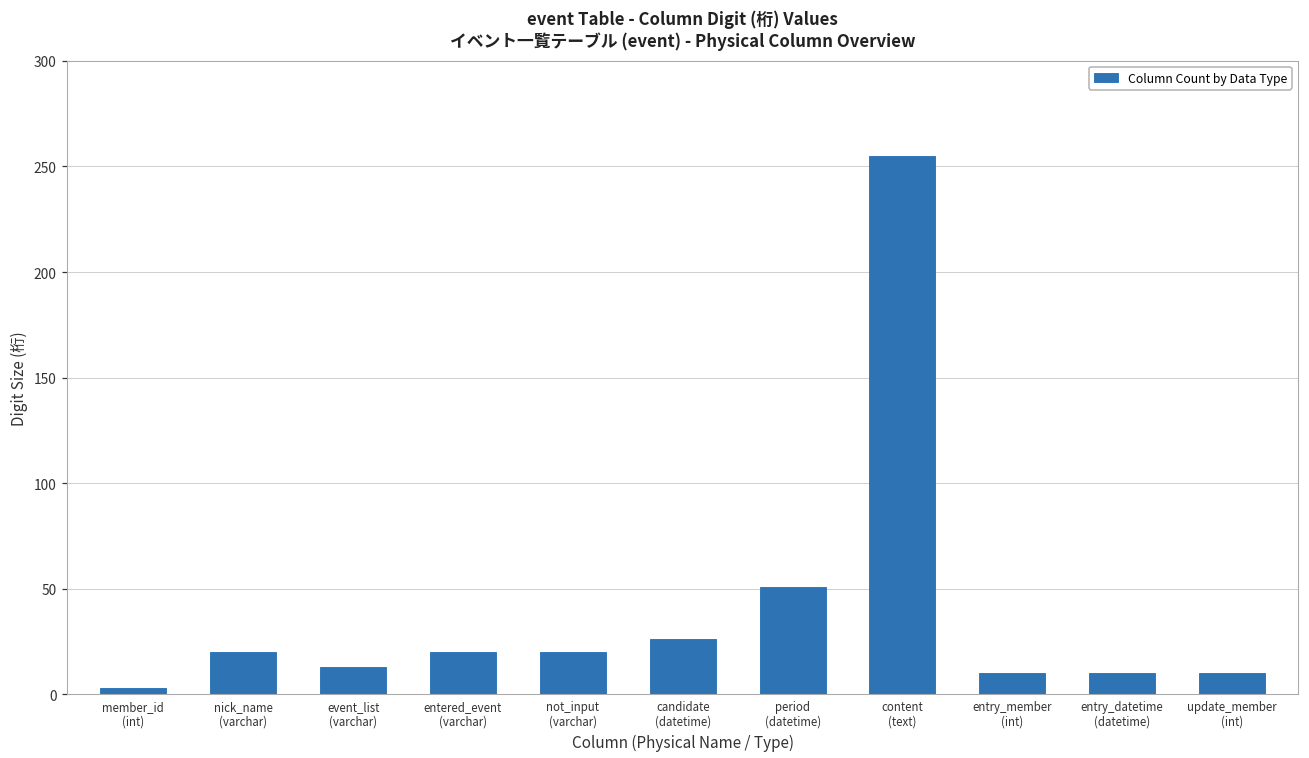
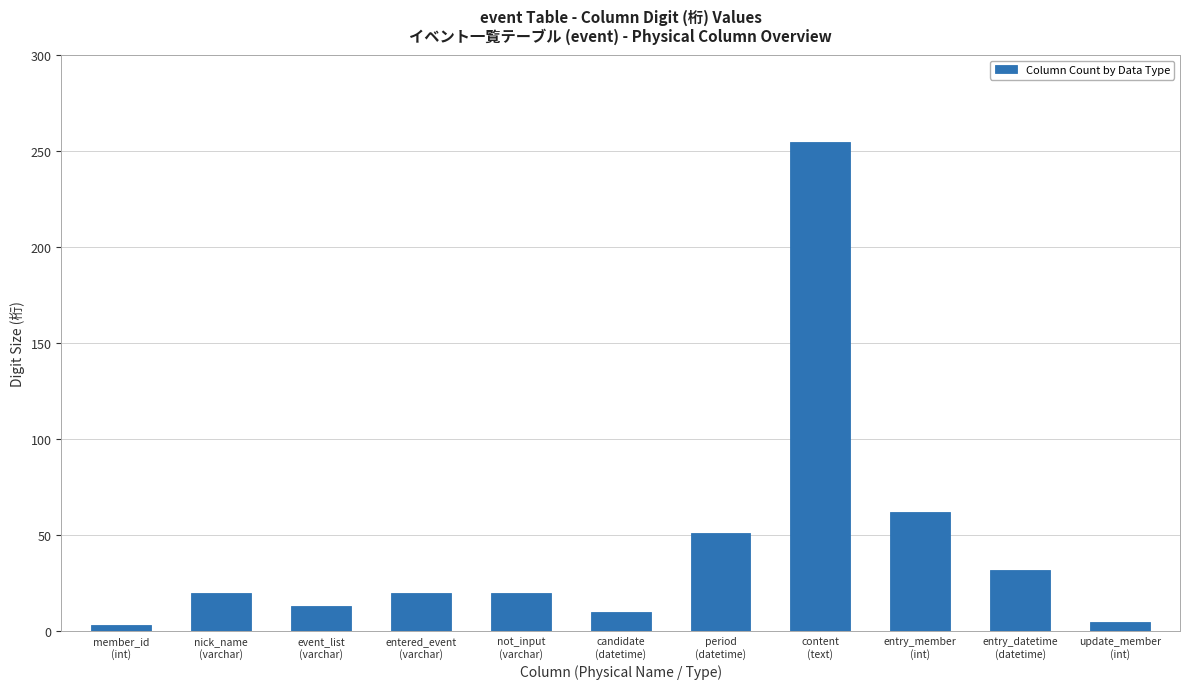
candidate (datetime): 26 -> 10
entry_member (int): 10 -> 62
entry_datetime (datetime): 10 -> 32
update_member (int): 10 -> 5
